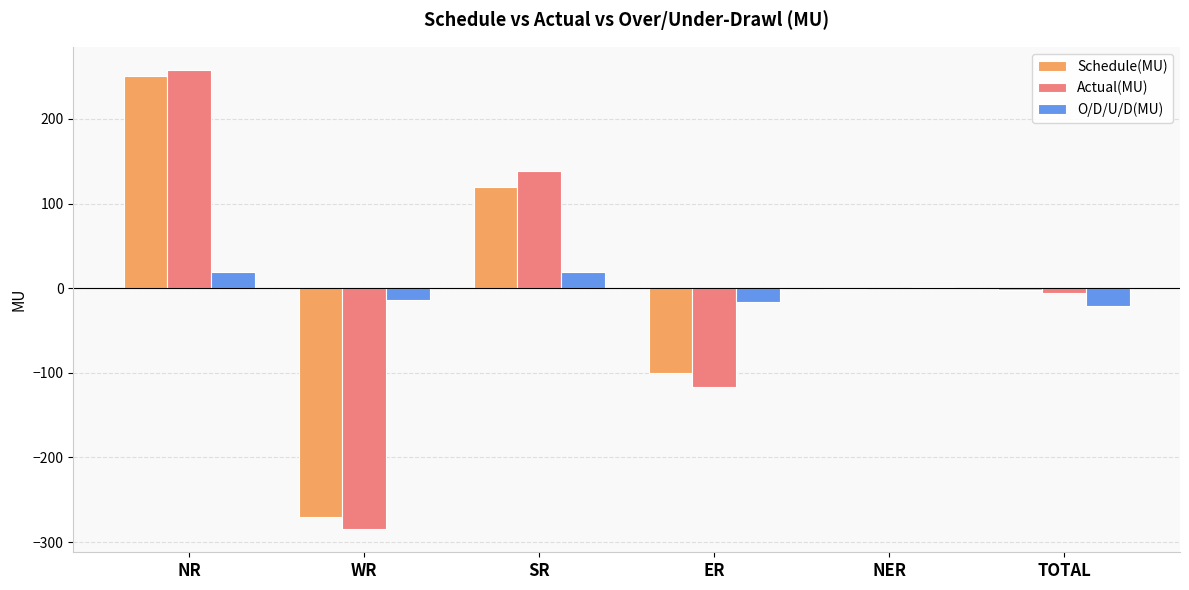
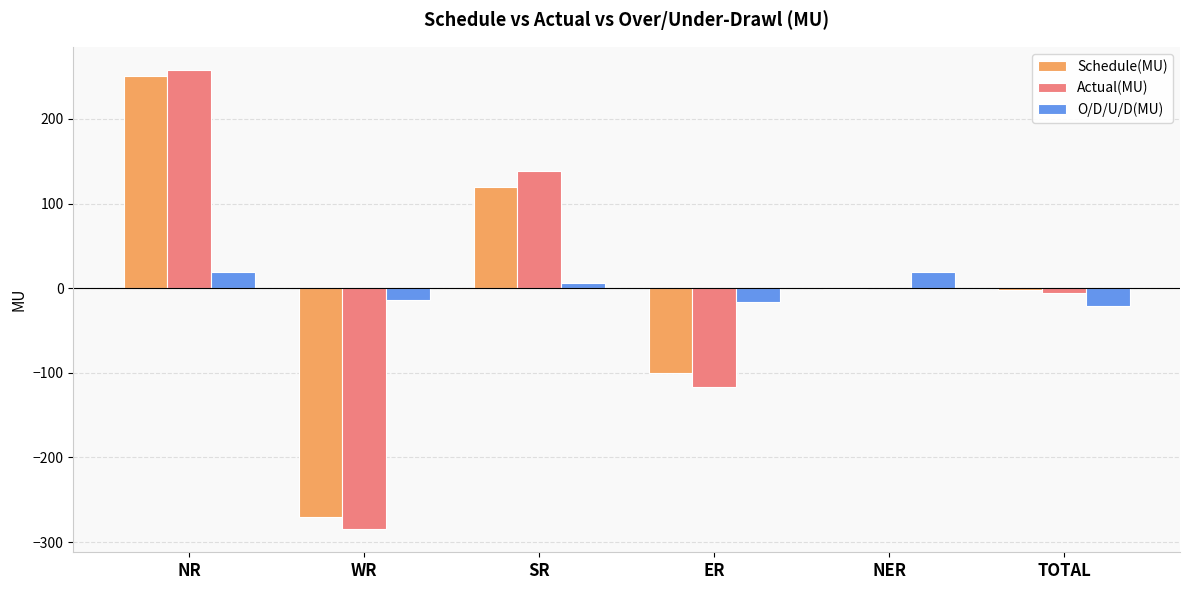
O/D/U/D(MU), SR: 20 -> 10
O/D/U/D(MU), NER: 0 -> 20
